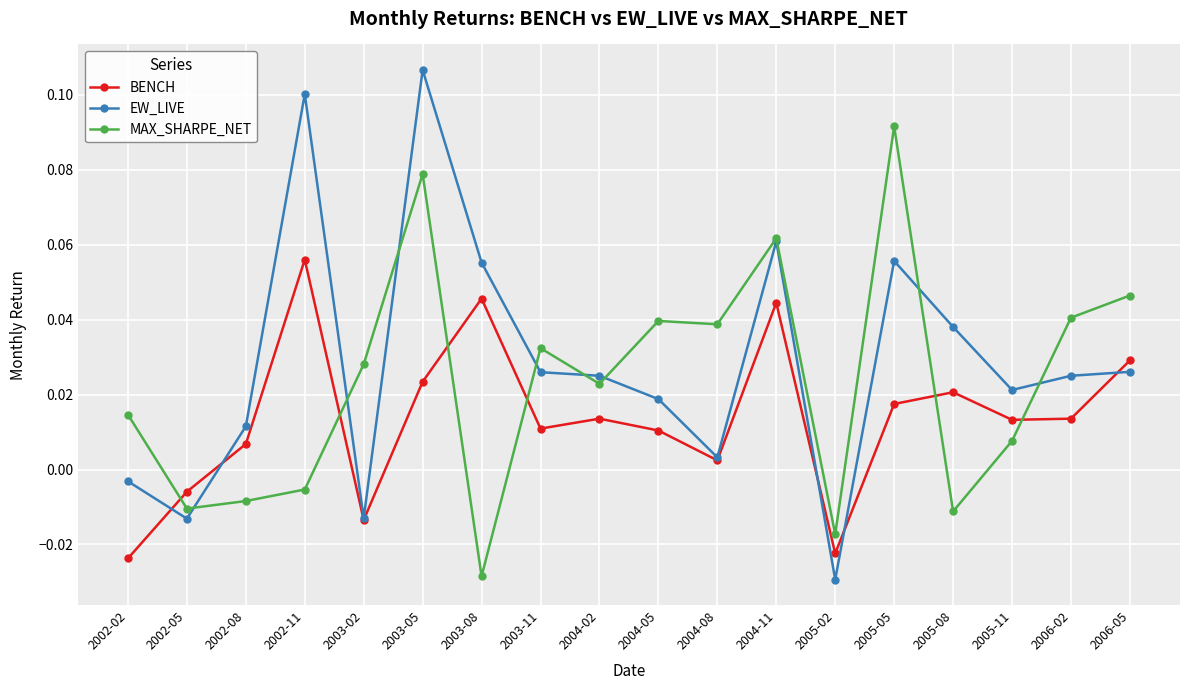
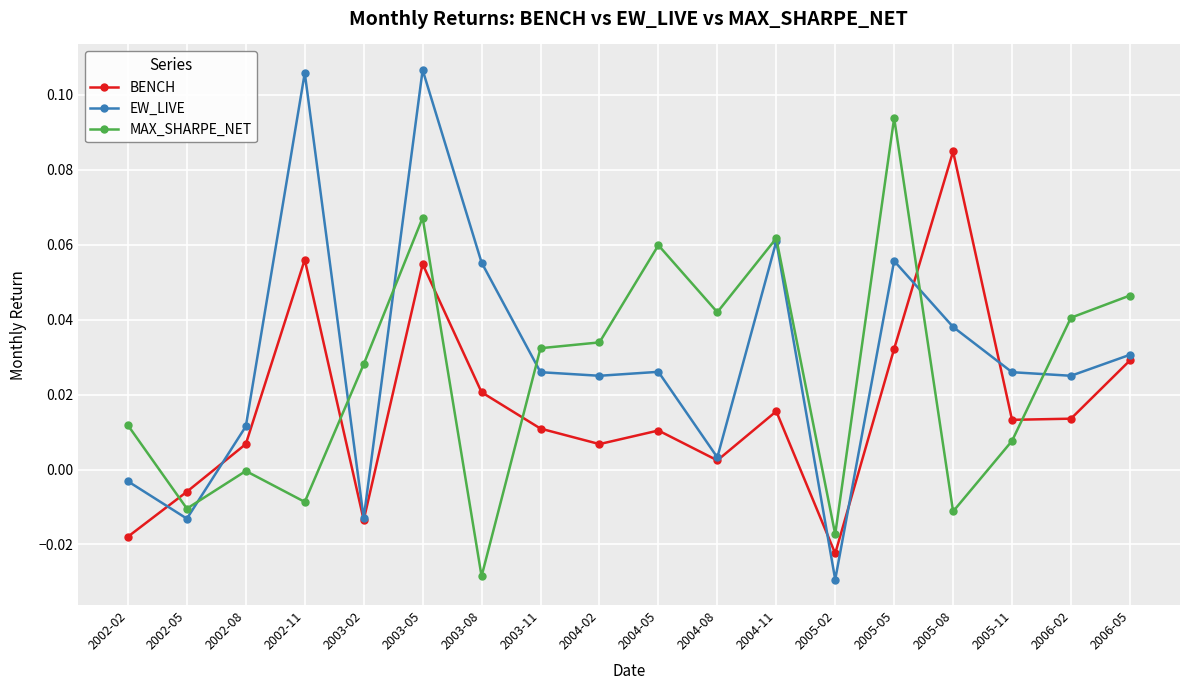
BENCH, 2002-02: -0.024 -> -0.018
MAX_SHARPE_NET, 2002-02: 0.015 -> 0.012
MAX_SHARPE_NET, 2002-08: -0.008 -> 0.000
EW_LIVE, 2002-11: 0.100 -> 0.106
MAX_SHARPE_NET, 2002-11: -0.005 -> -0.009
BENCH, 2003-05: 0.023 -> 0.055
MAX_SHARPE_NET, 2003-05: 0.079 -> 0.067
BENCH, 2003-08: 0.046 -> 0.021
BENCH, 2004-02: 0.014 -> 0.007
MAX_SHARPE_NET, 2004-02: 0.023 -> 0.034
EW_LIVE, 2004-05: 0.019 -> 0.026
MAX_SHARPE_NET, 2004-05: 0.040 -> 0.060
MAX_SHARPE_NET, 2004-08: 0.039 -> 0.042
BENCH, 2004-11: 0.045 -> 0.016
BENCH, 2005-05: 0.017 -> 0.032
MAX_SHARPE_NET, 2005-05: 0.092 -> 0.094
BENCH, 2005-08: 0.021 -> 0.085
EW_LIVE, 2005-11: 0.021 -> 0.026
EW_LIVE, 2006-05: 0.026 -> 0.031
